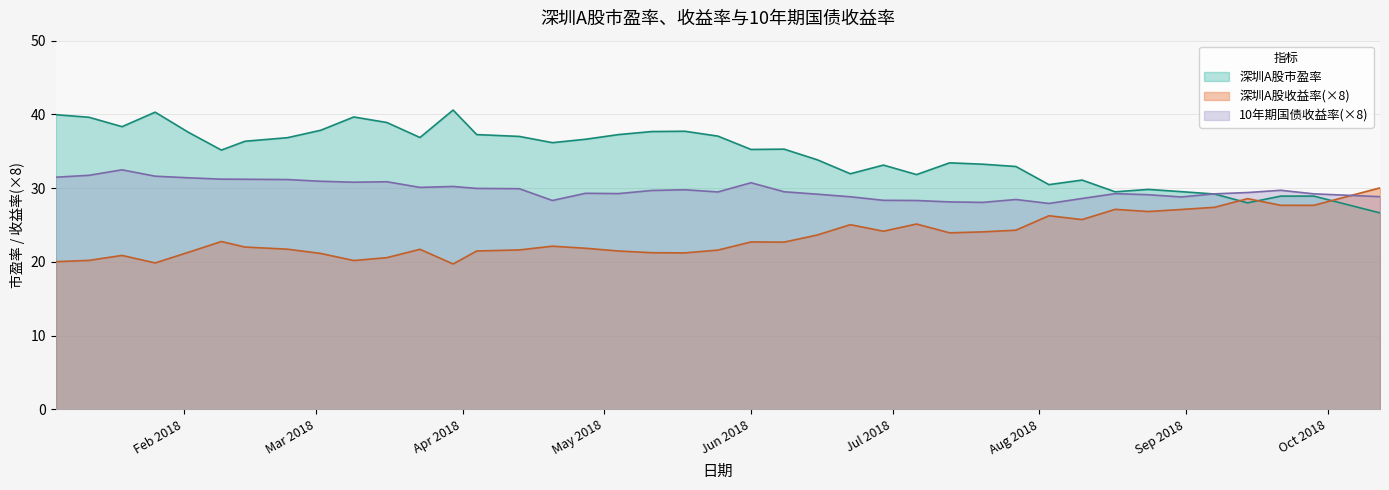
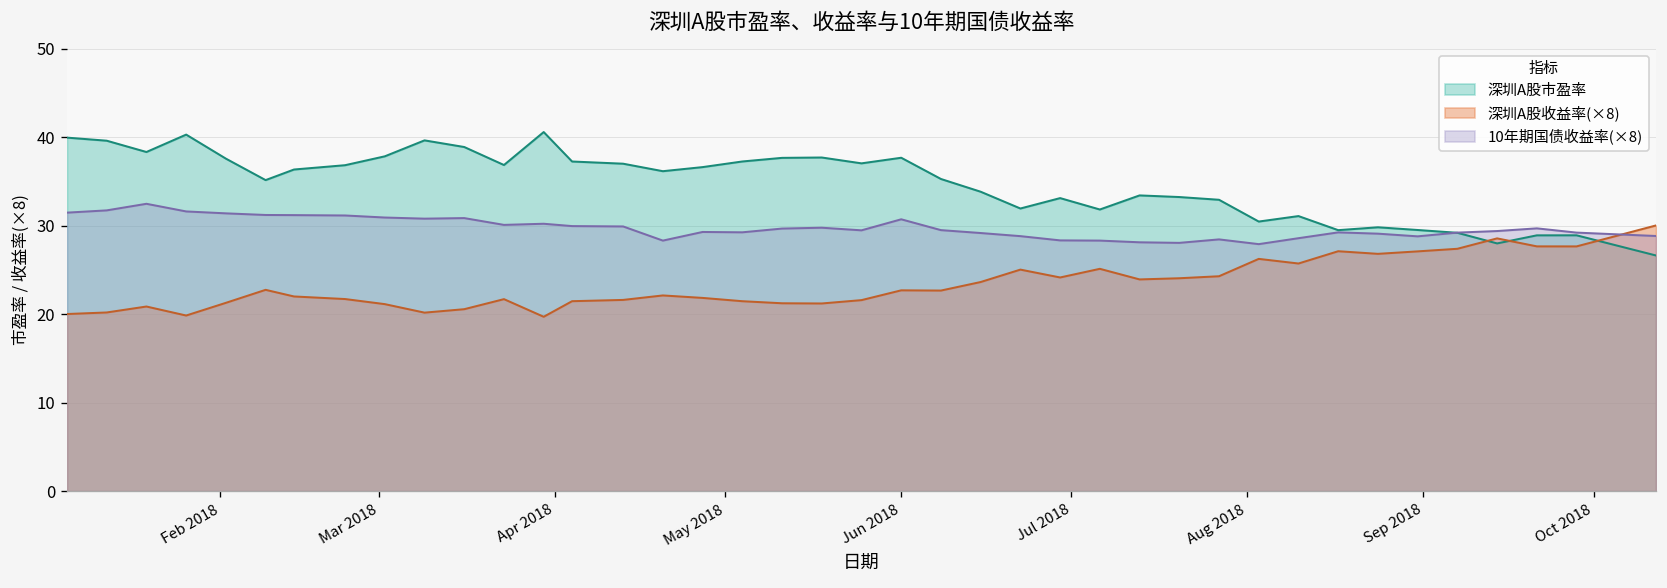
深圳A股市盈率, Jun 2018: 35 -> 38
